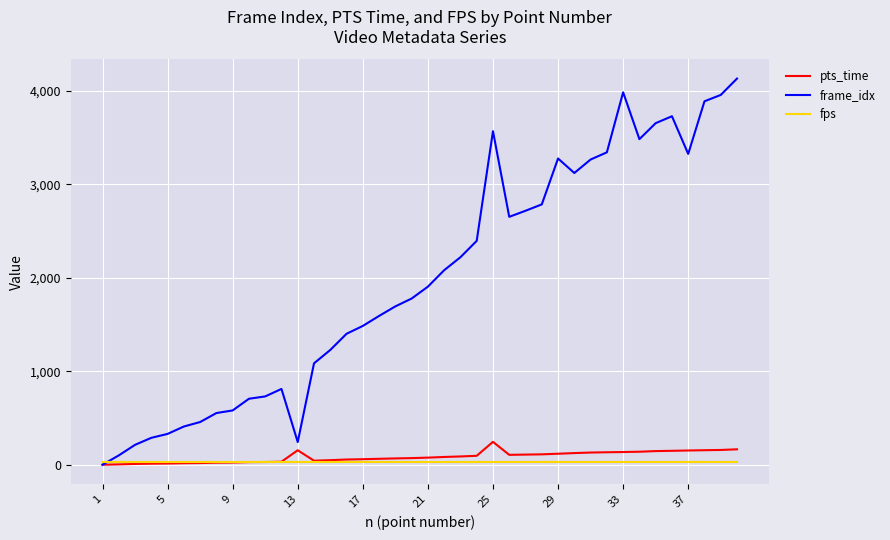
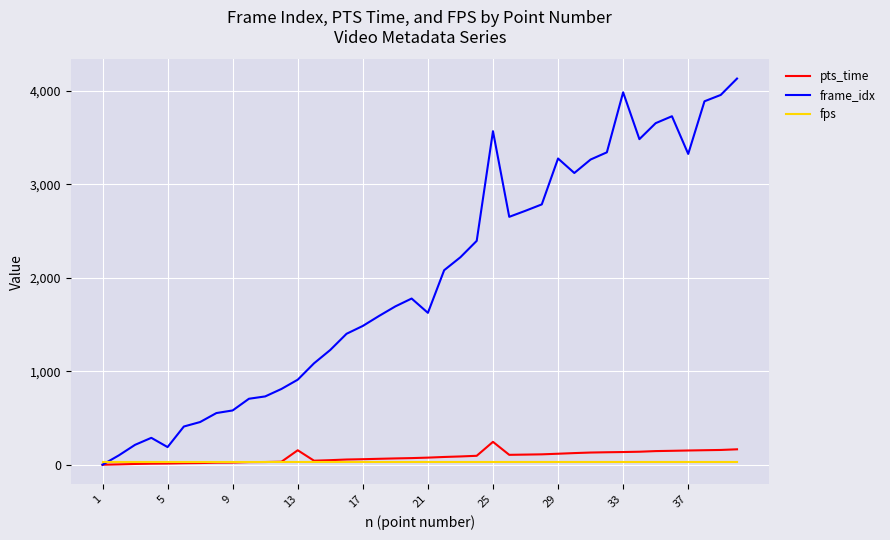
frame_idx, 5: 300 -> 200
frame_idx, 13: 200 -> 900
frame_idx, 21: 1,900 -> 1,600
